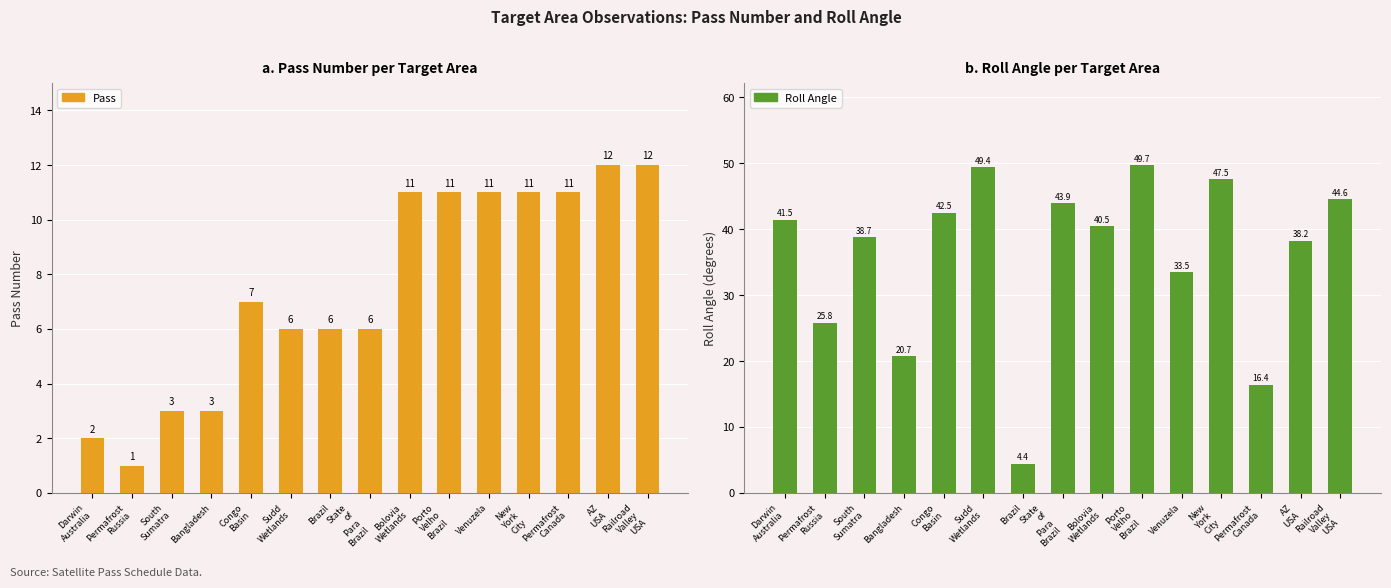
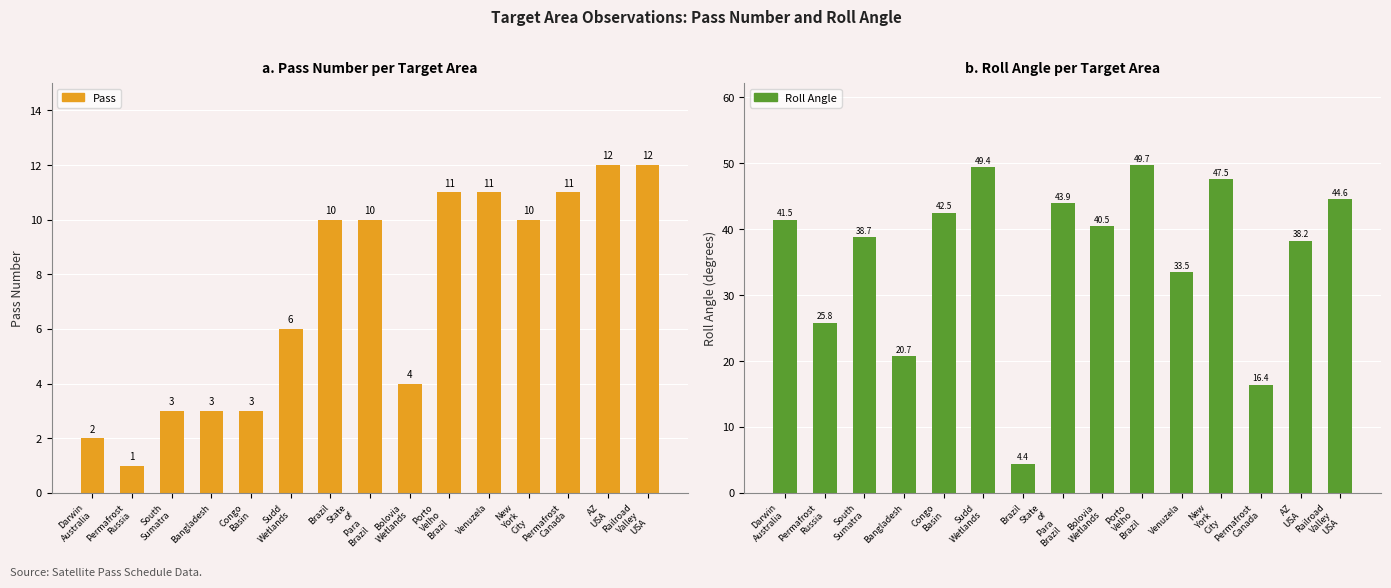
a. Pass Number per Target Area, Congo Basin: 7 -> 3
a. Pass Number per Target Area, Brazil: 6 -> 10
a. Pass Number per Target Area, State of Para Brazil: 6 -> 10
a. Pass Number per Target Area, Bolovia Wetlands: 11 -> 4
a. Pass Number per Target Area, New York City: 11 -> 10
